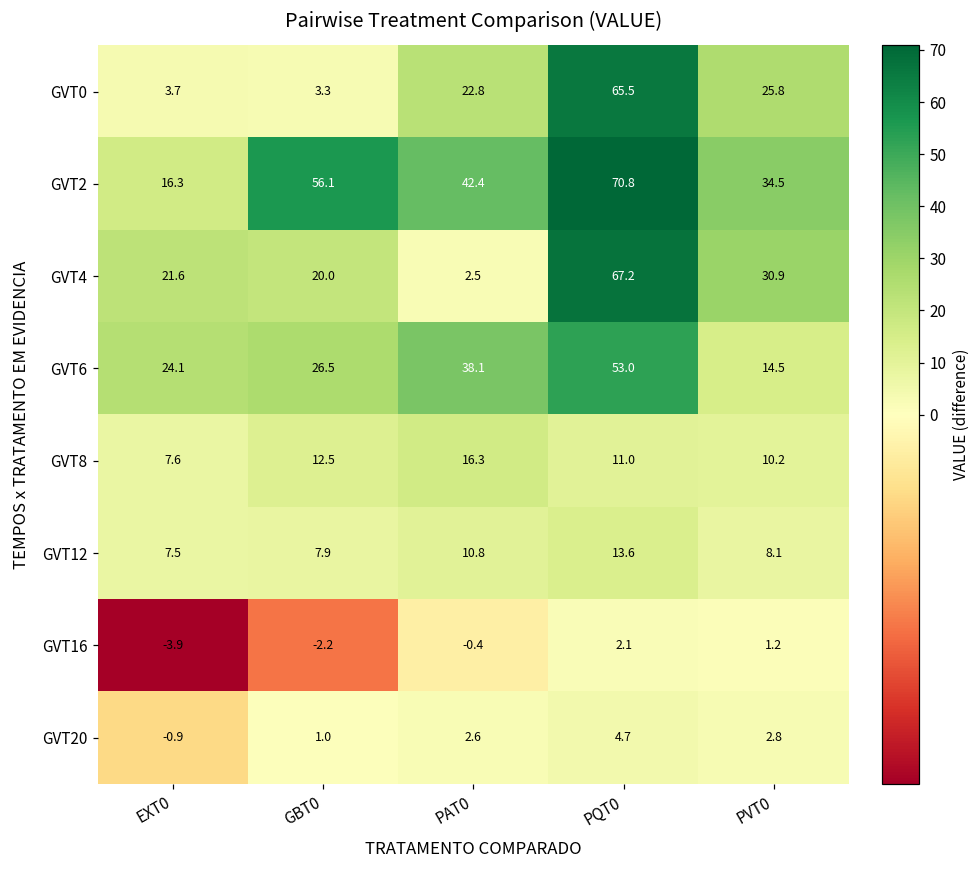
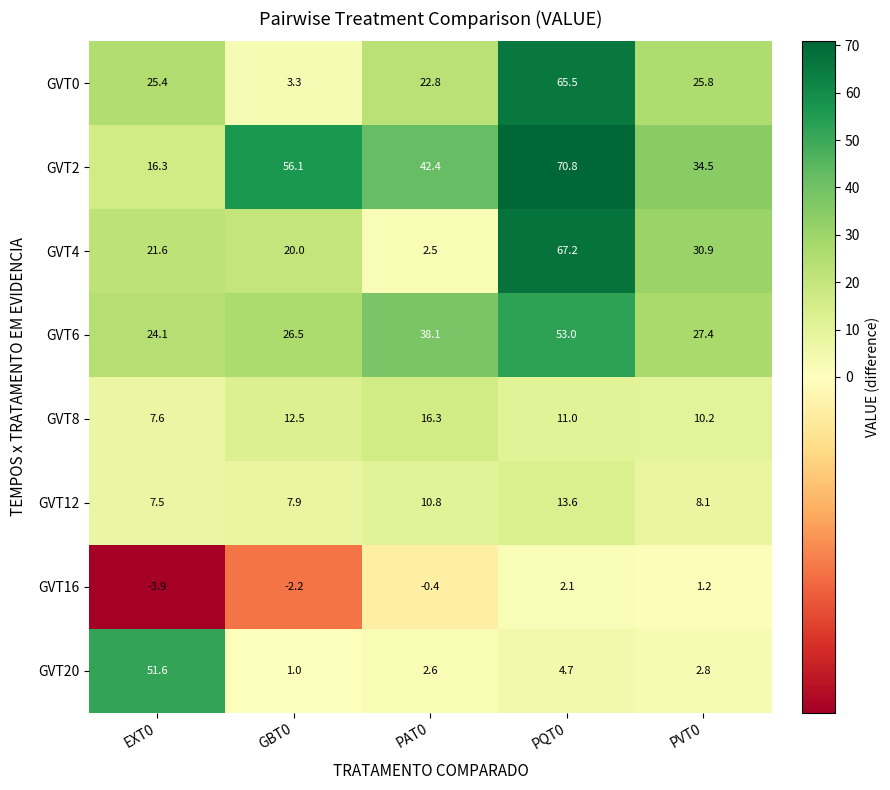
GVT0, EXT0: 3.7 -> 25.4
GVT6, PVT0: 14.5 -> 27.4
GVT20, EXT0: -0.9 -> 51.6
